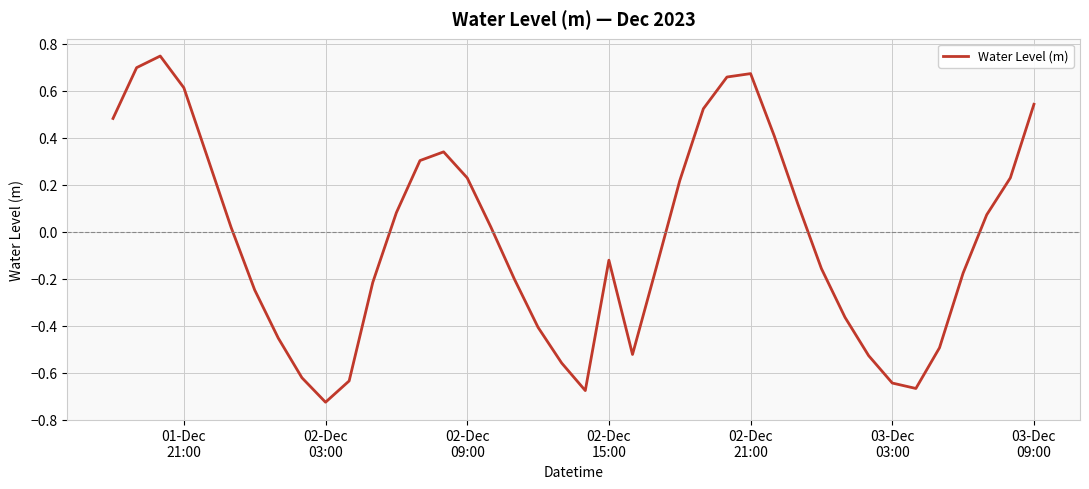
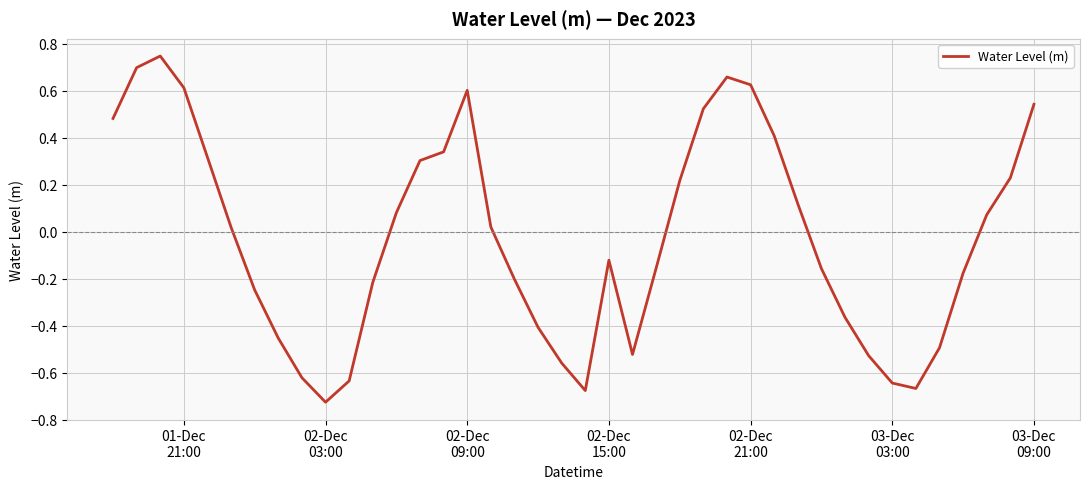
02-Dec 09:00: 0.23 -> 0.60
02-Dec 21:00: 0.67 -> 0.63
